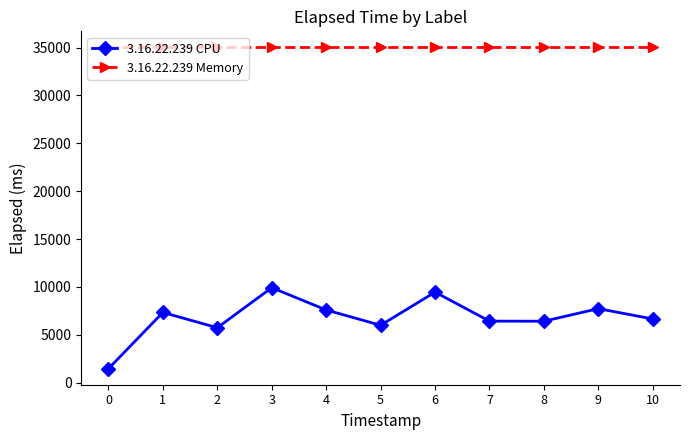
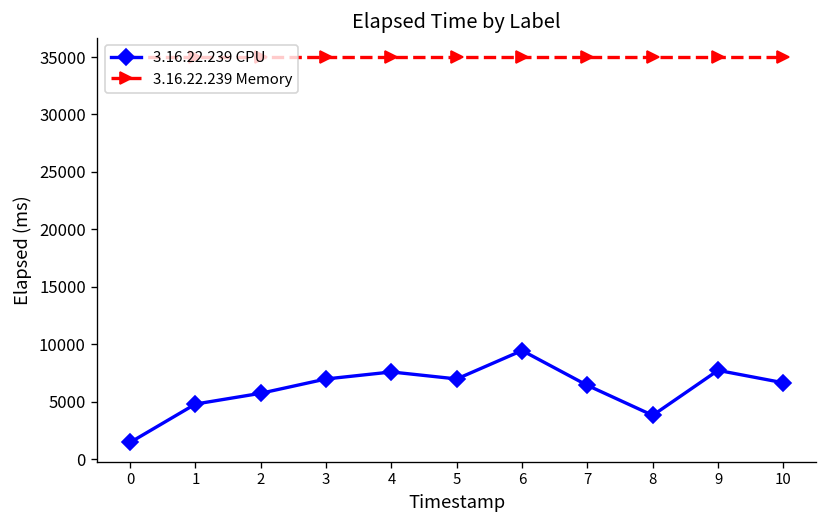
3.16.22.239 CPU, 1: 7000 -> 5000
3.16.22.239 CPU, 3: 10000 -> 7000
3.16.22.239 CPU, 5: 6000 -> 7000
3.16.22.239 CPU, 8: 6000 -> 4000
